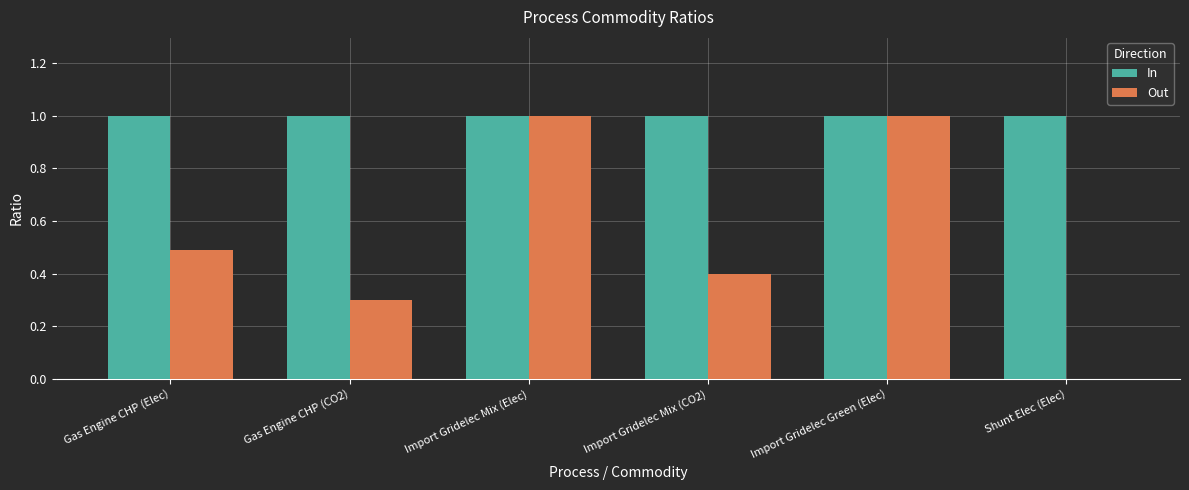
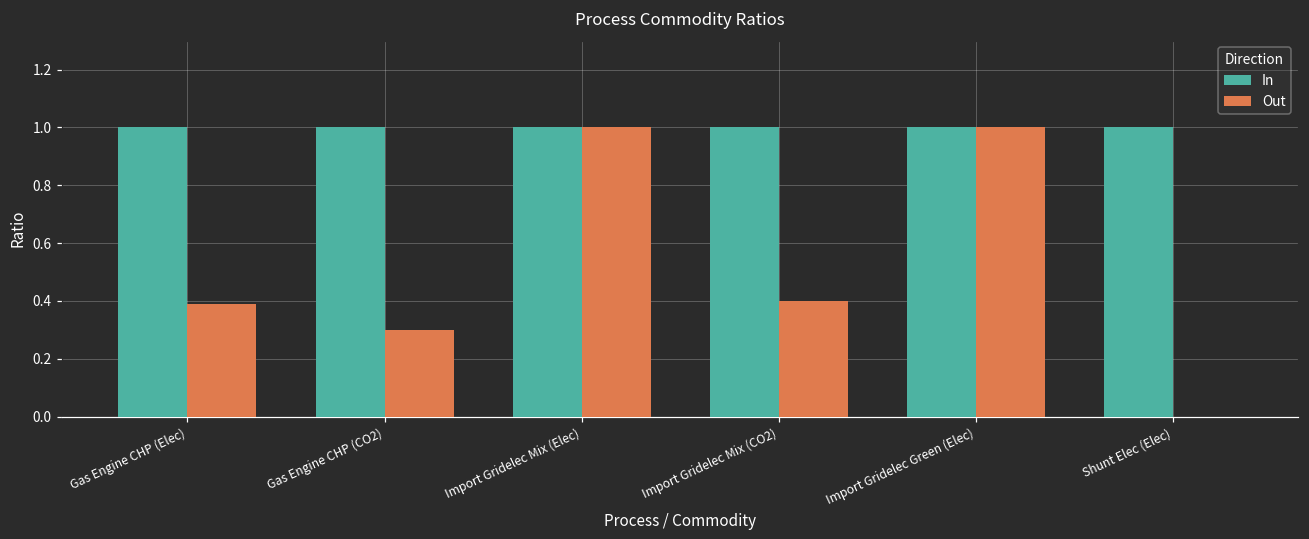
Out, Gas Engine CHP (Elec): 0.49 -> 0.39
